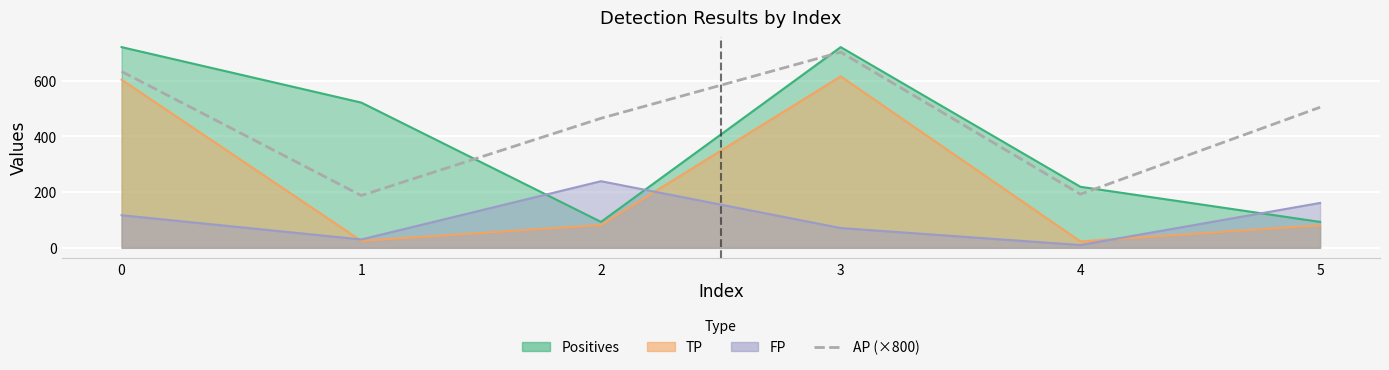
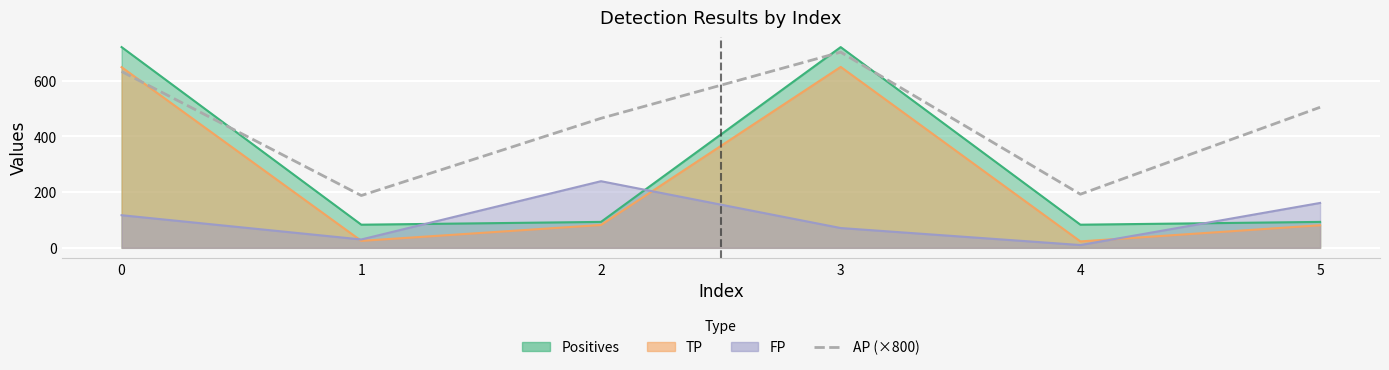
TP, 0: 600 -> 650
Positives, 1: 520 -> 80
TP, 3: 620 -> 650
Positives, 4: 220 -> 80
